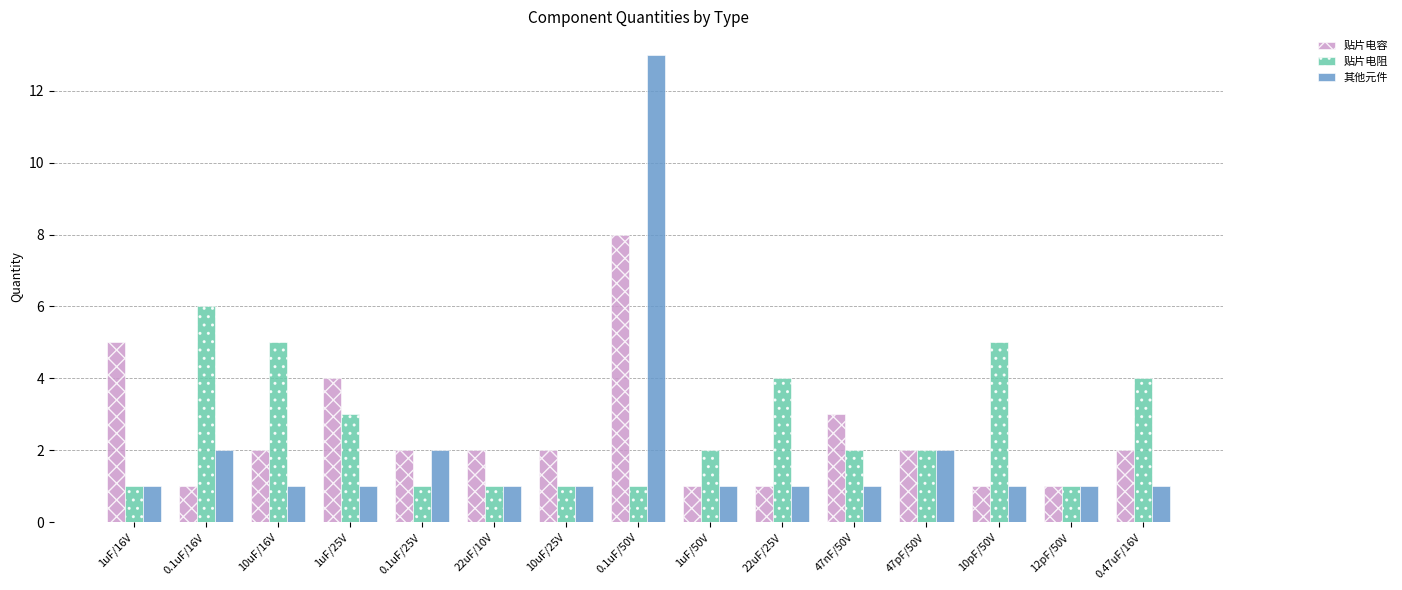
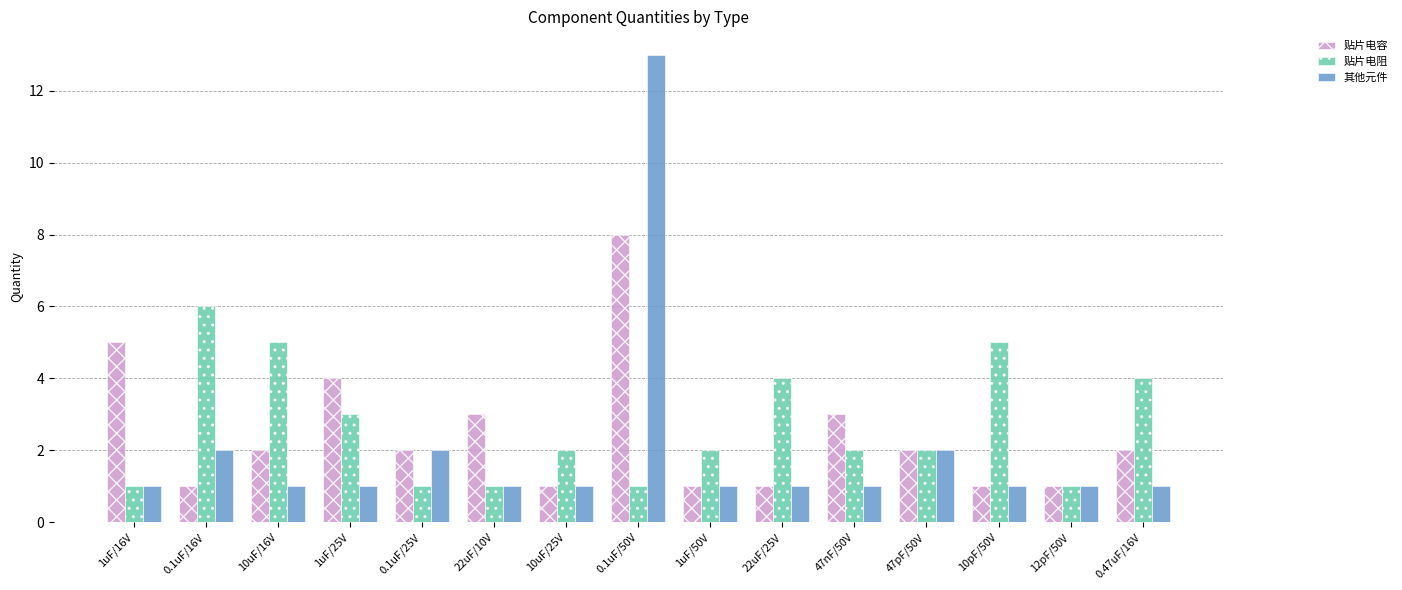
贴片电容, 22uF/10V: 2 -> 3
贴片电容, 10uF/25V: 2 -> 1
贴片电阻, 10uF/25V: 1 -> 2
